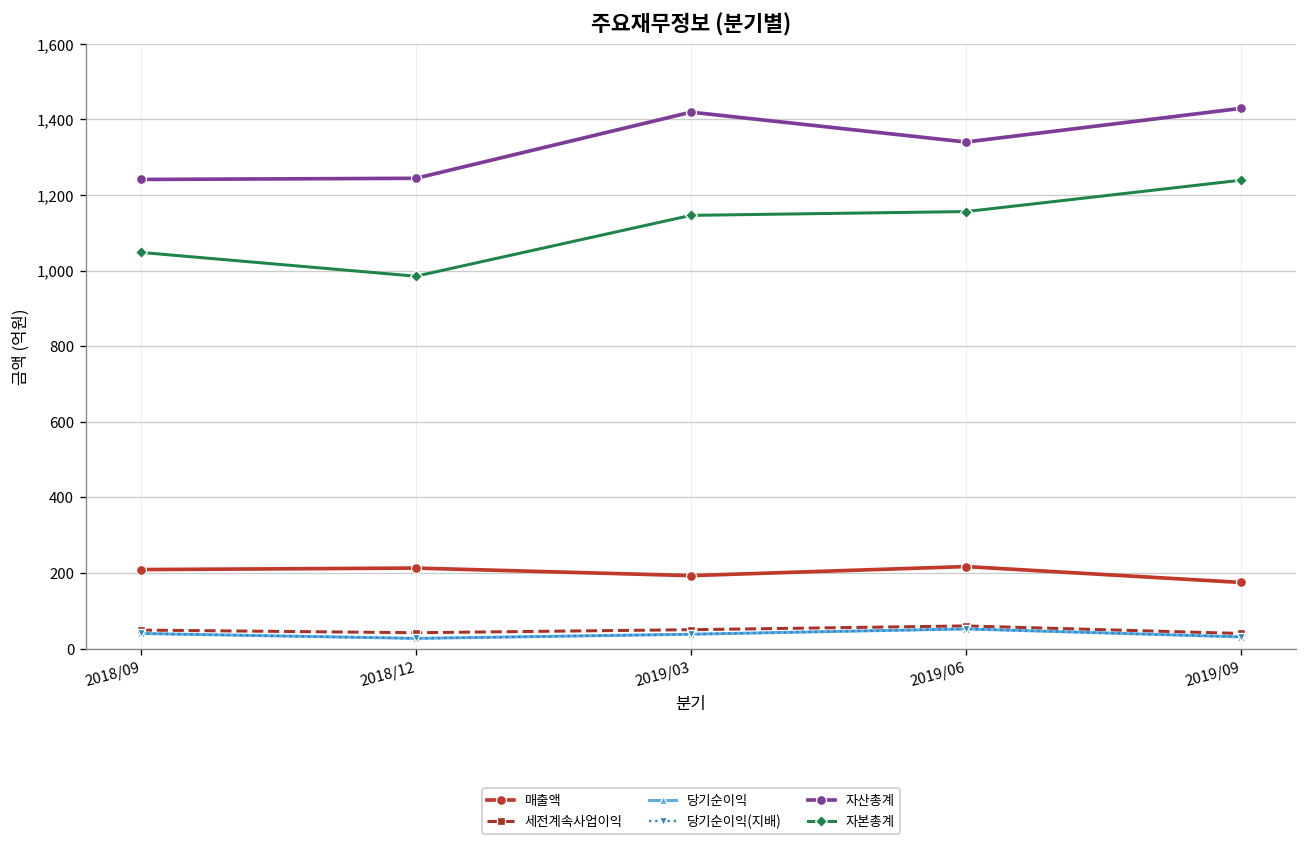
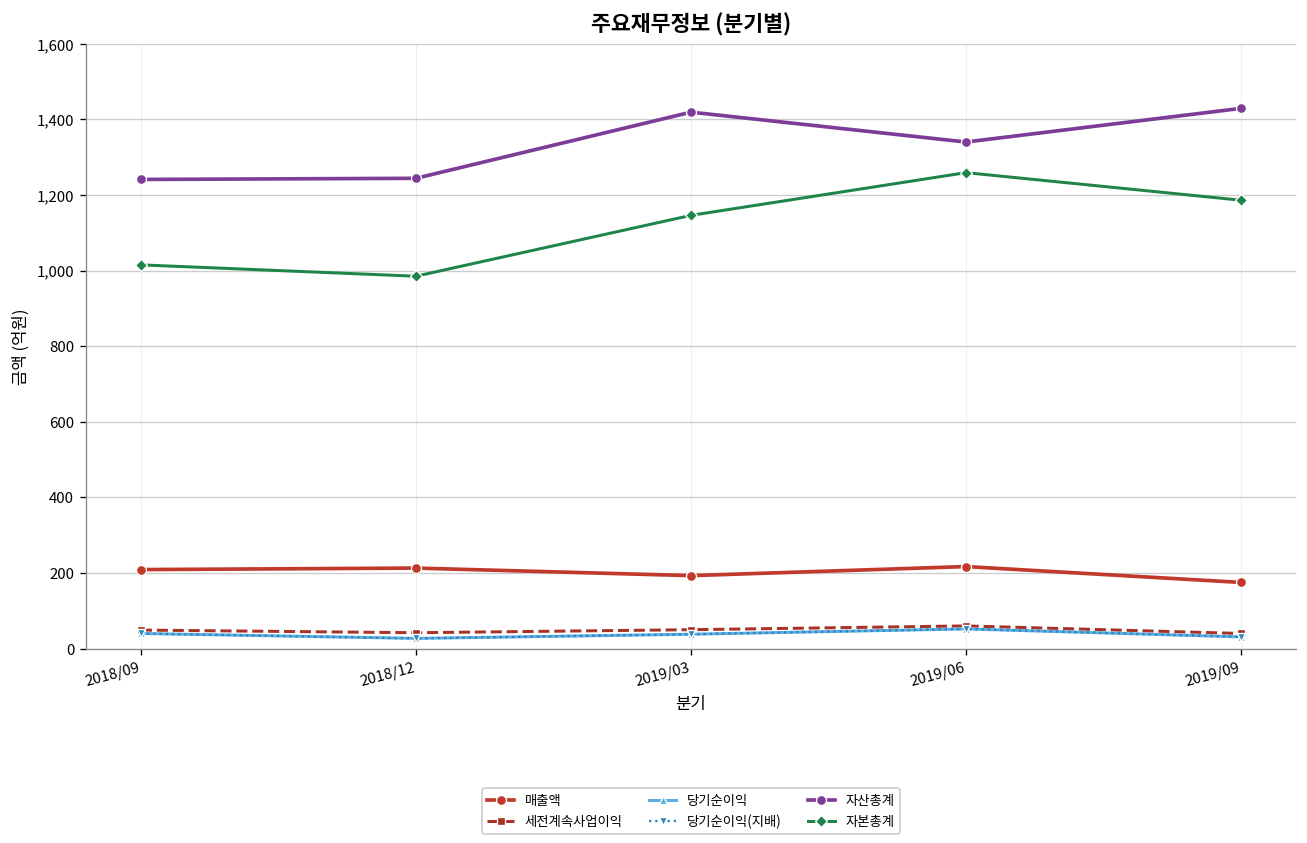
자본총계, 2018/09: 1,050 -> 1,020
자본총계, 2019/06: 1,160 -> 1,260
자본총계, 2019/09: 1,240 -> 1,190
